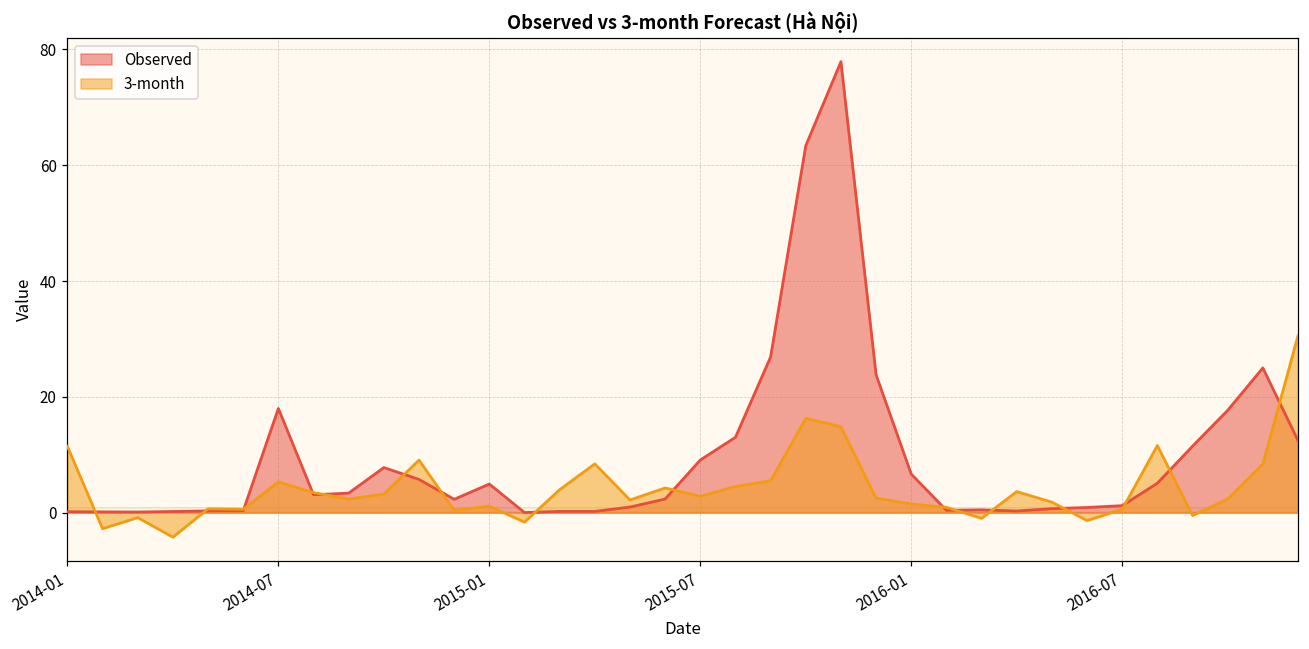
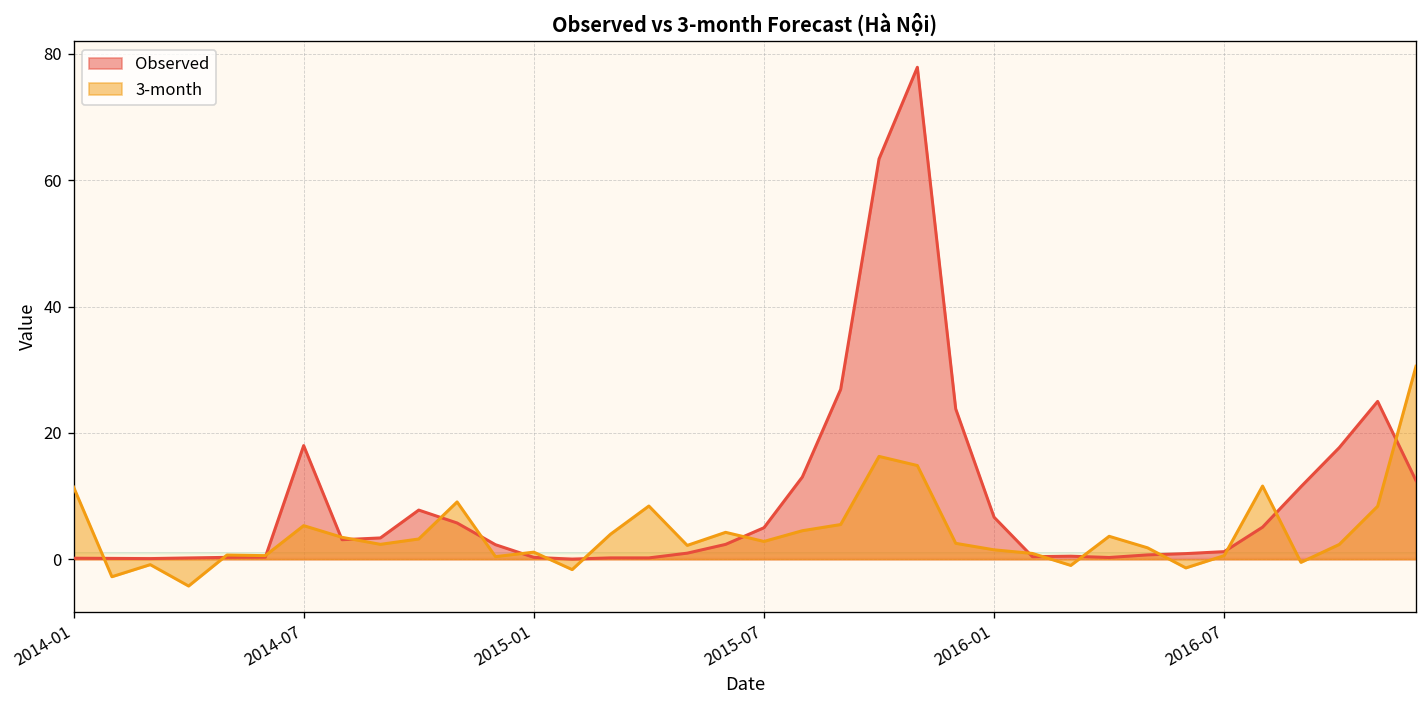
Observed, 2015-01: 5 -> 0
Observed, 2015-07: 9 -> 5
